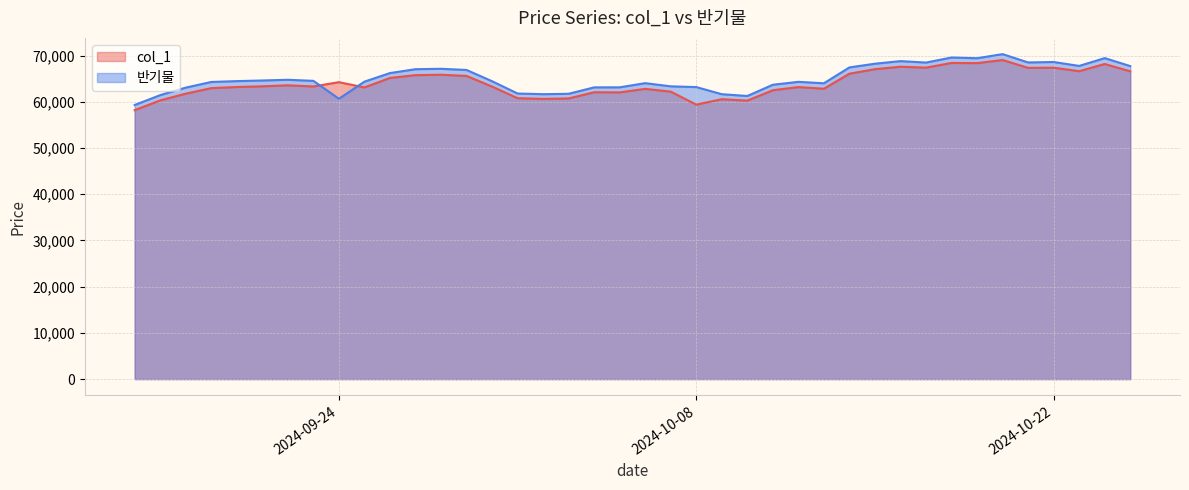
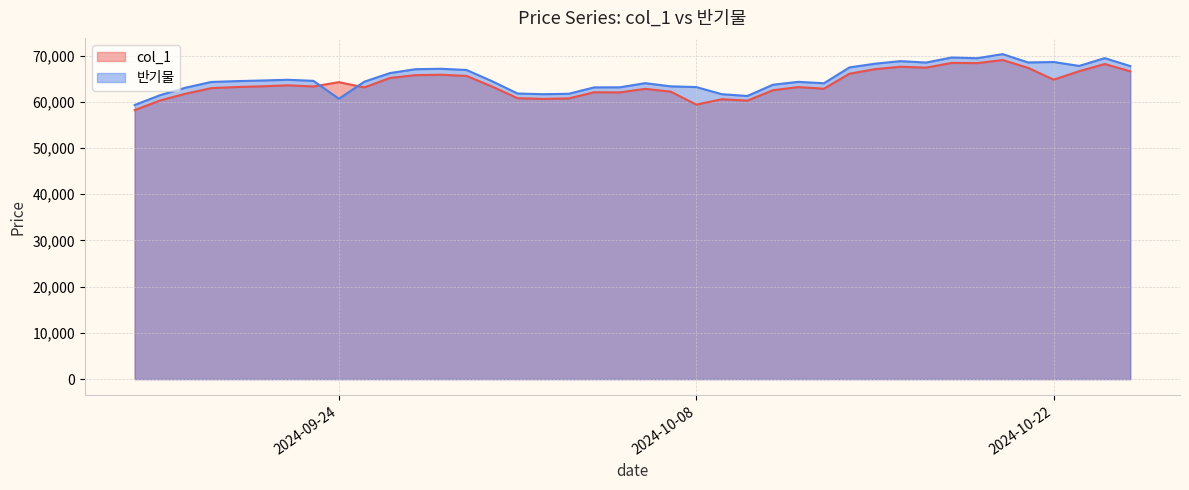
col_1, 2024-10-22: 67,000 -> 65,000
